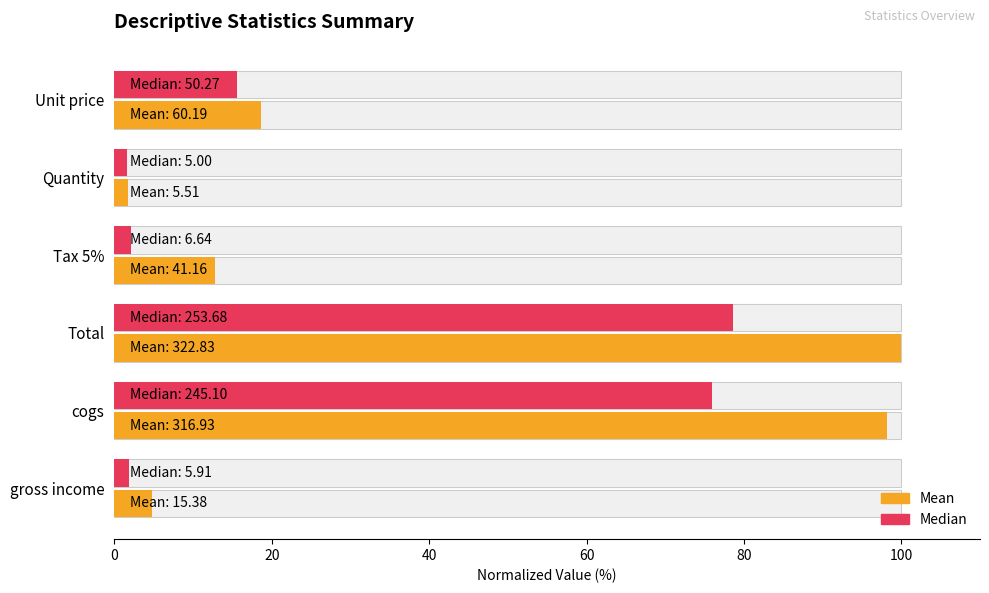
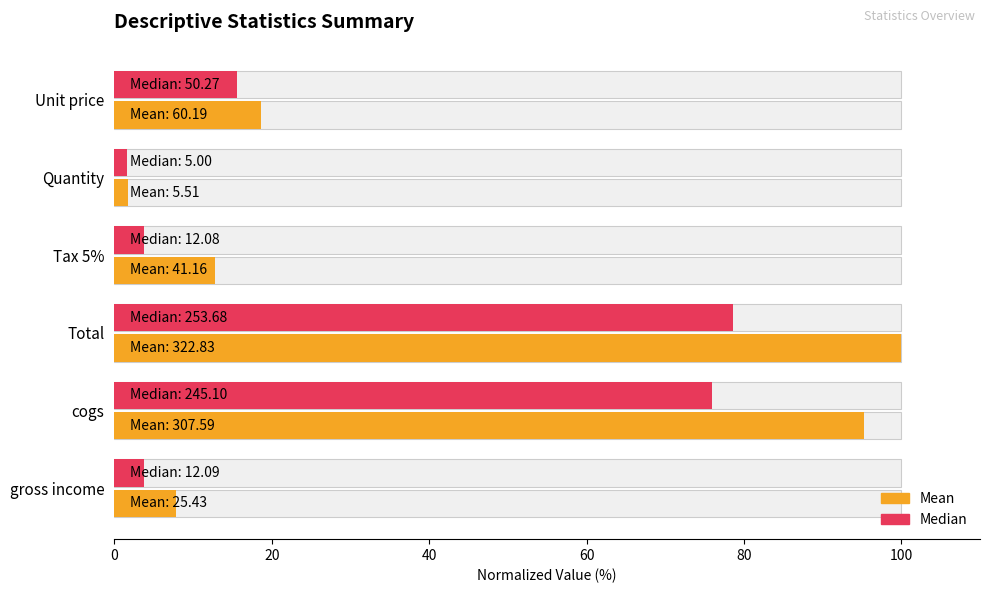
Median, Tax 5%: 6.64 -> 12.08
Mean, cogs: 316.93 -> 307.59
Median, gross income: 5.91 -> 12.09
Mean, gross income: 15.38 -> 25.43
